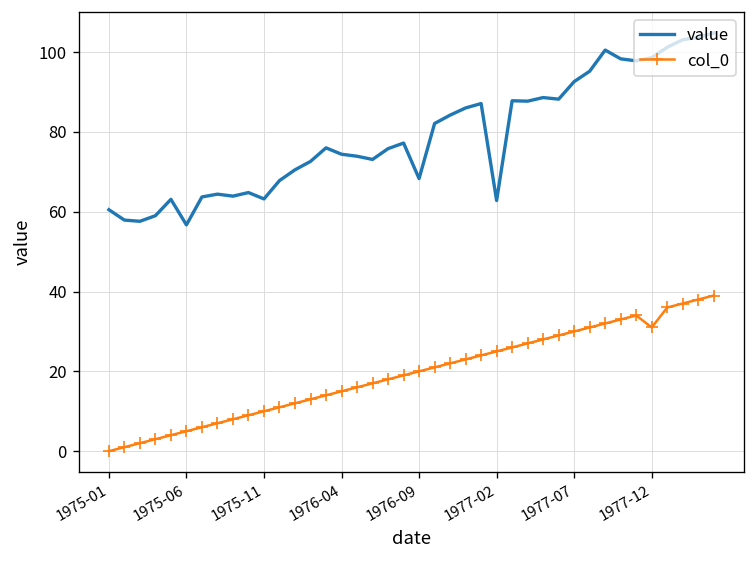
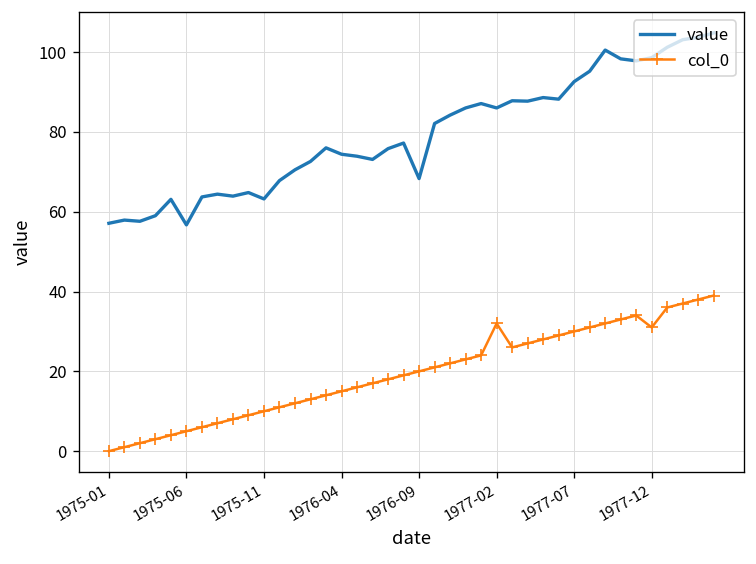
value, 1975-01: 61 -> 57
value, 1977-02: 63 -> 86
col_0, 1977-02: 25 -> 32
